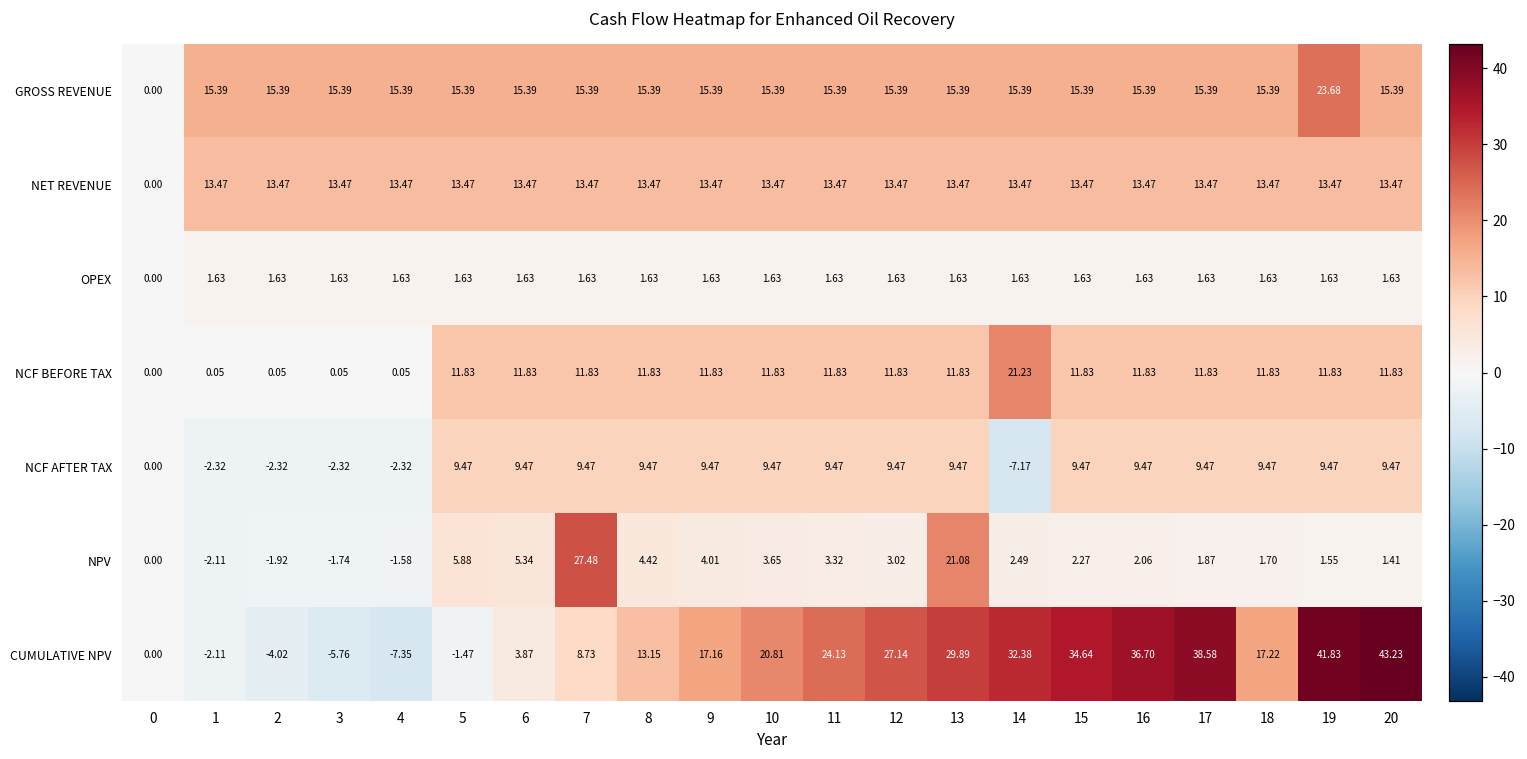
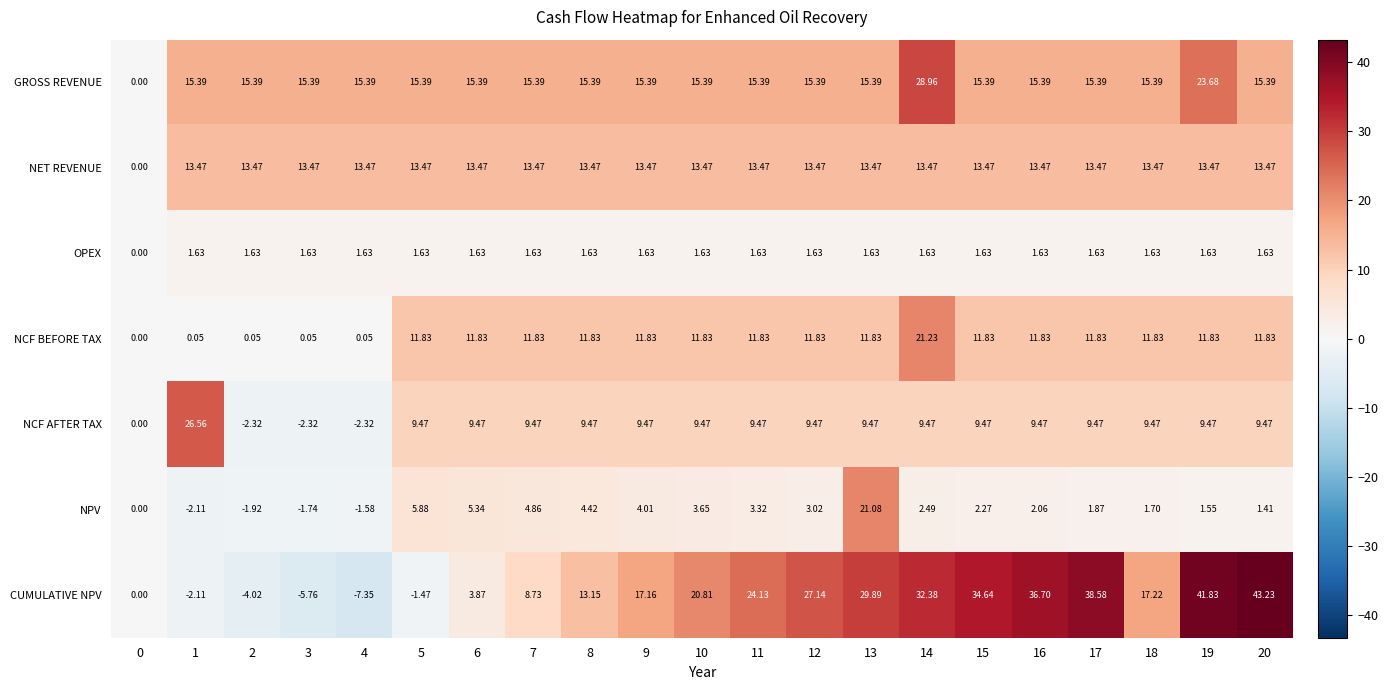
GROSS REVENUE, 14: 15.39 -> 28.96
NCF AFTER TAX, 1: -2.32 -> 26.56
NCF AFTER TAX, 14: -7.17 -> 9.47
NPV, 7: 27.48 -> 4.86
